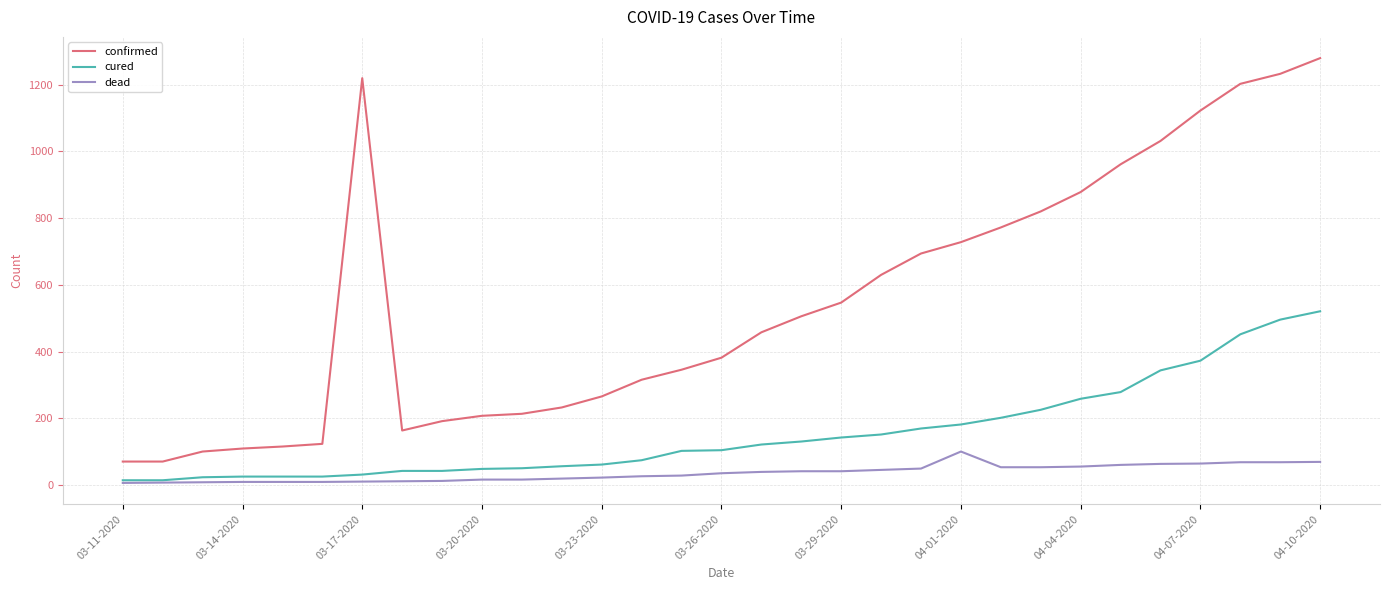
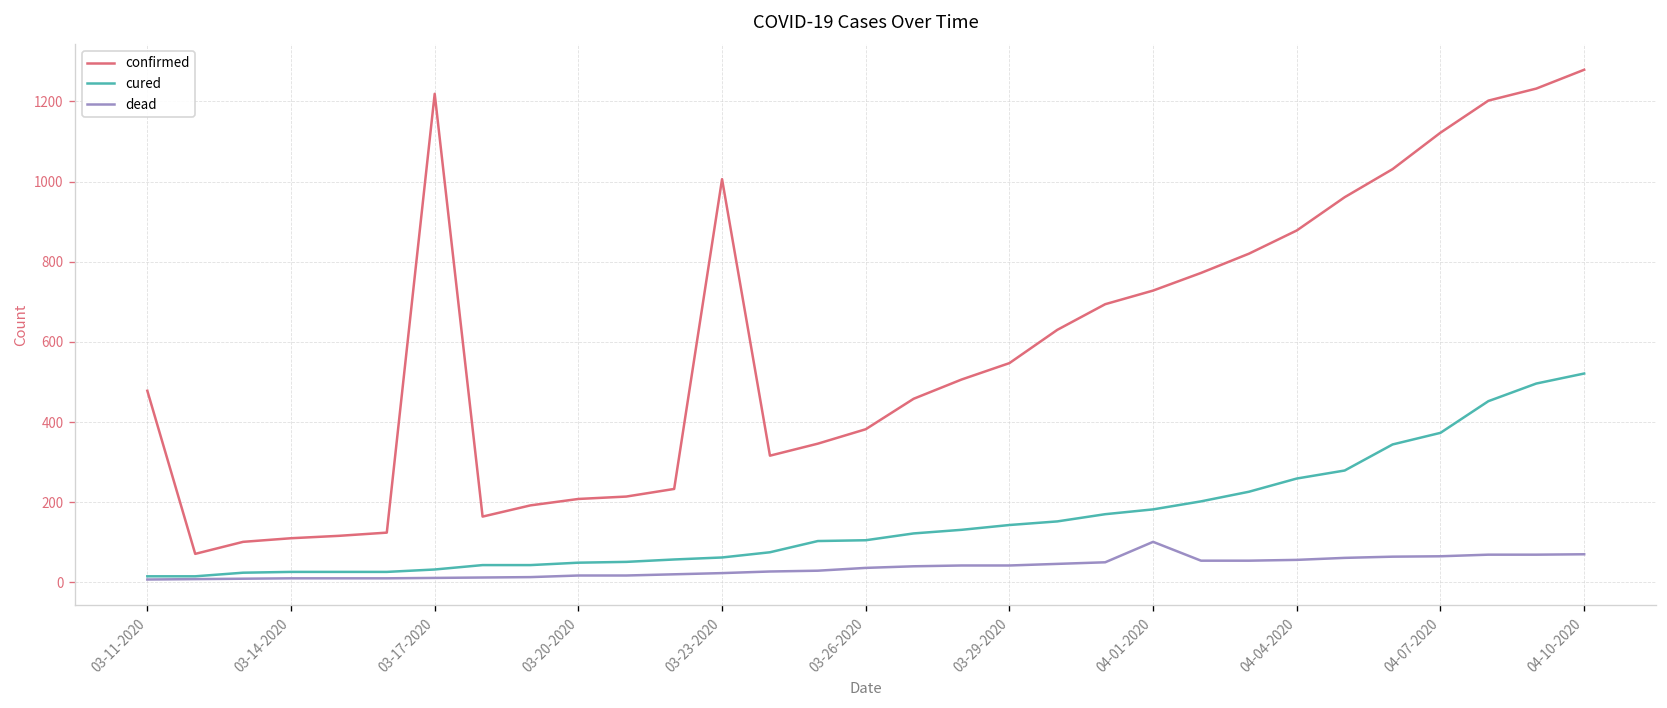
confirmed, 03-11-2020: 70 -> 480
confirmed, 03-23-2020: 270 -> 1010
